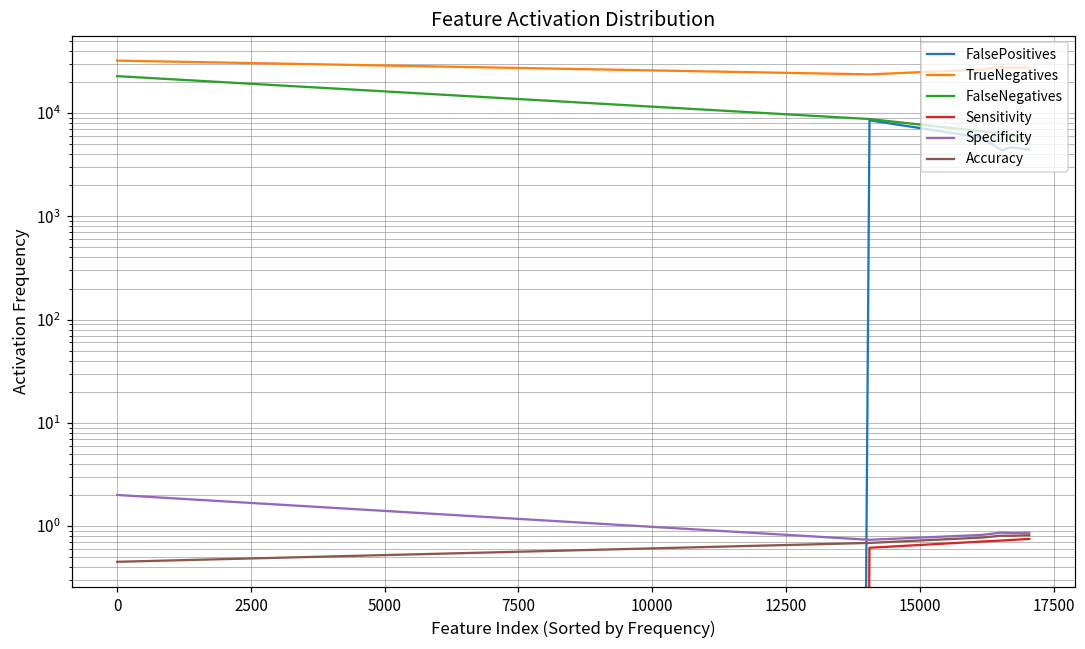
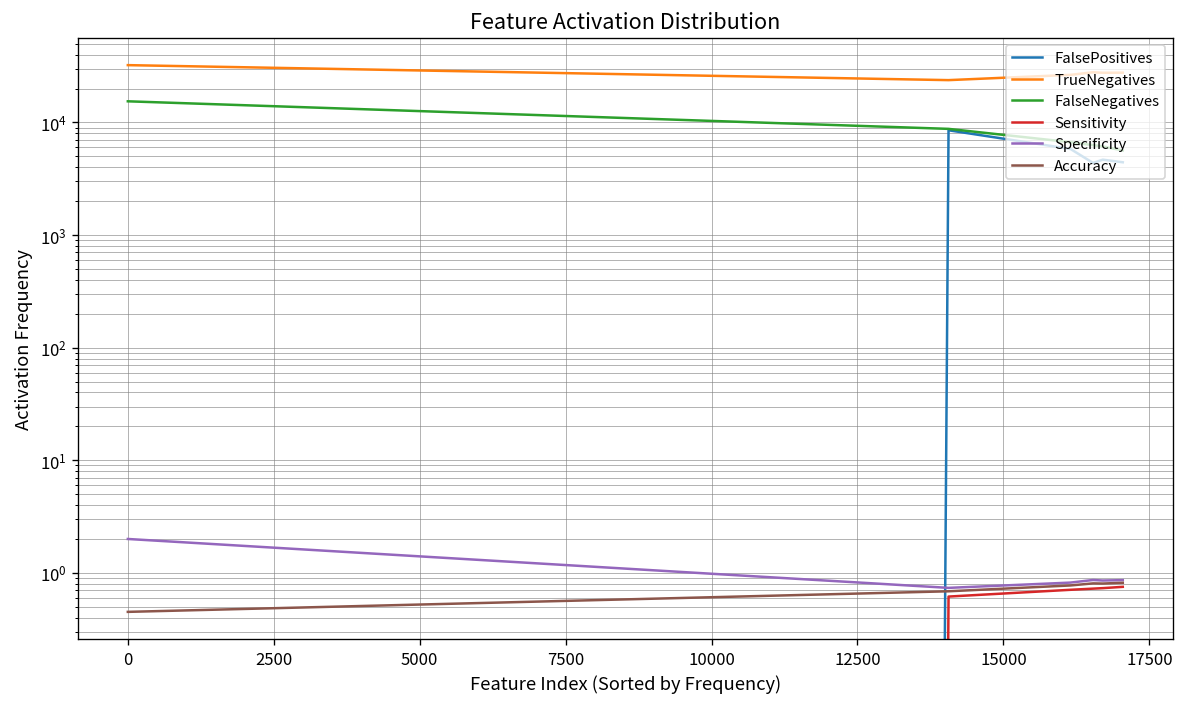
FalseNegatives, 0: 23000 -> 15000
